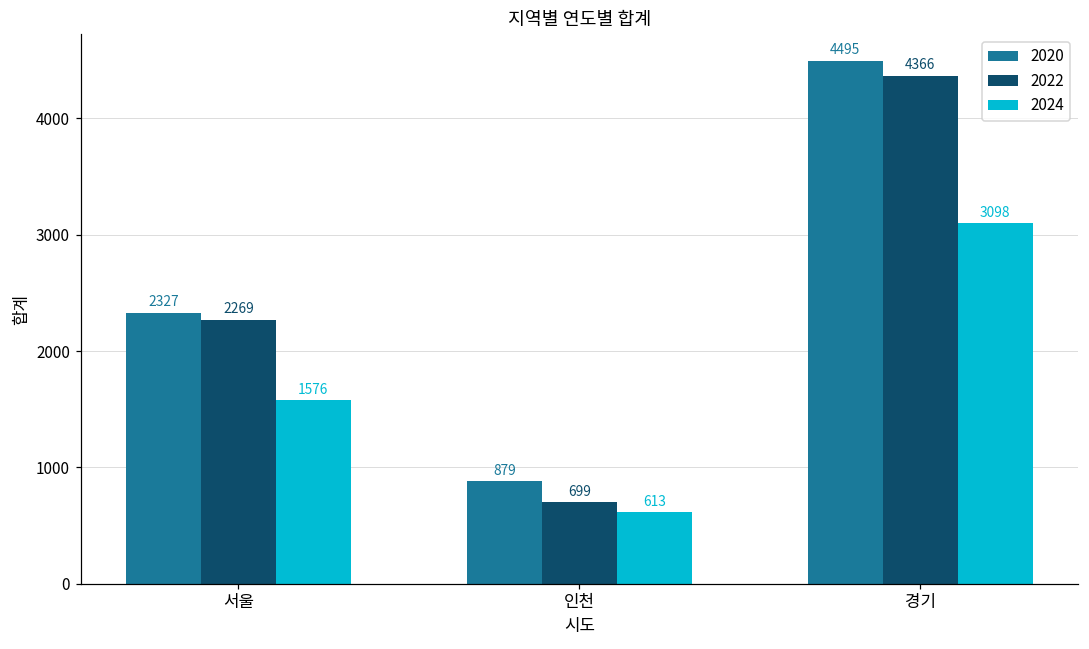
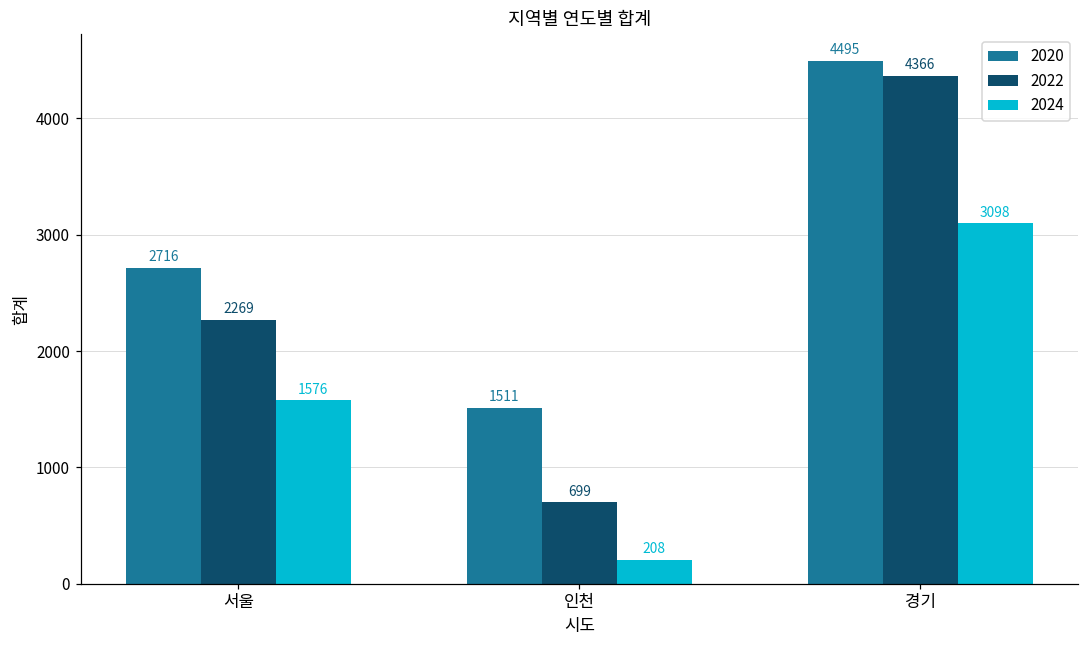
2020, 서울: 2327 -> 2716
2020, 인천: 879 -> 1511
2024, 인천: 613 -> 208
